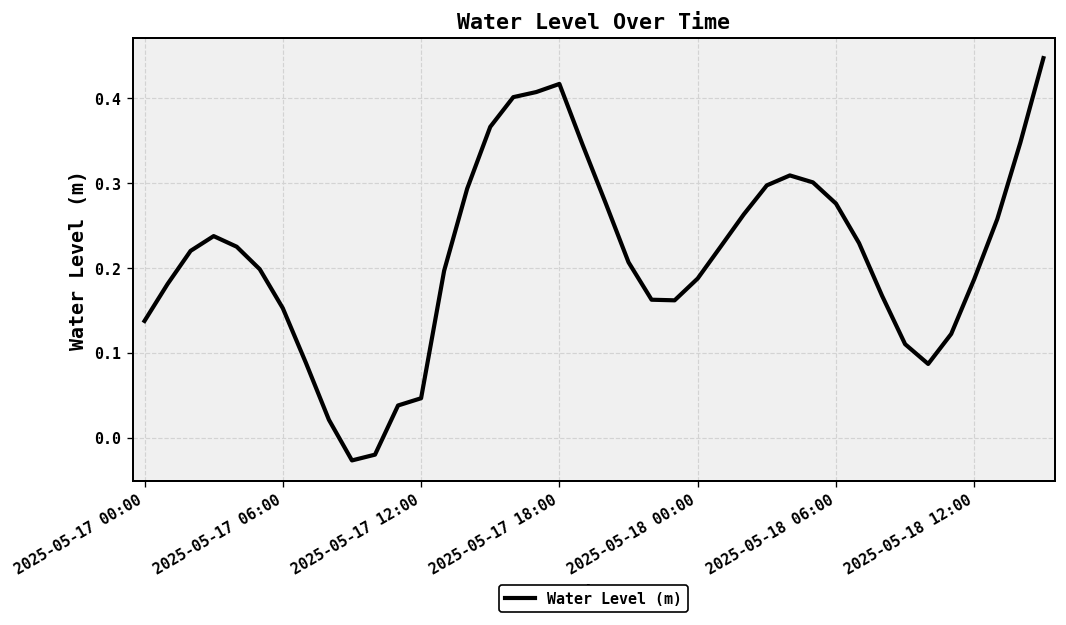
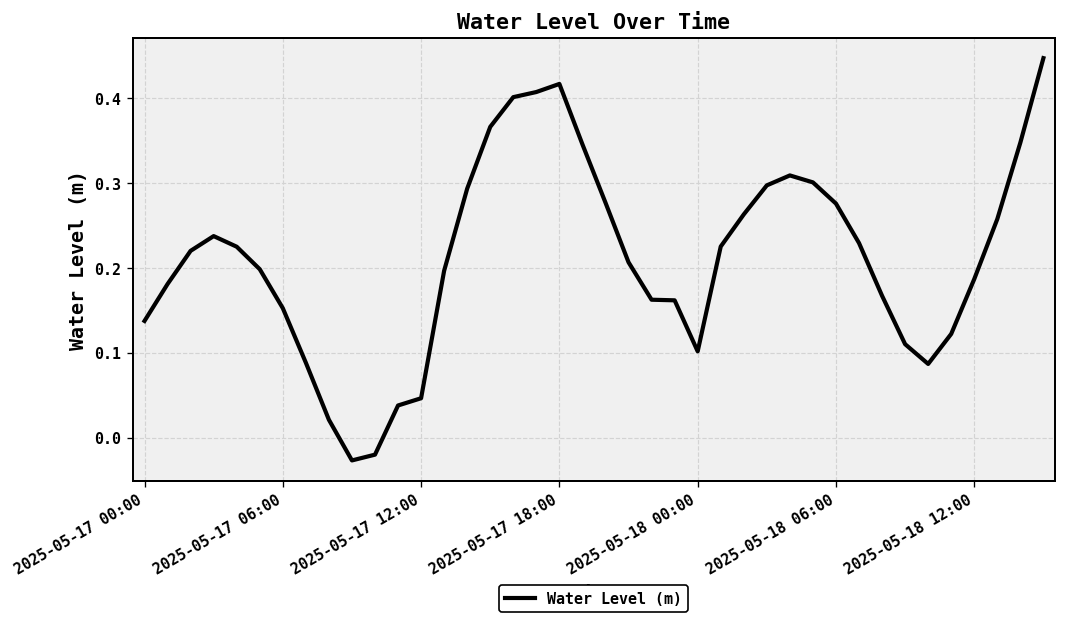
2025-05-18 00:00: 0.19 -> 0.10
